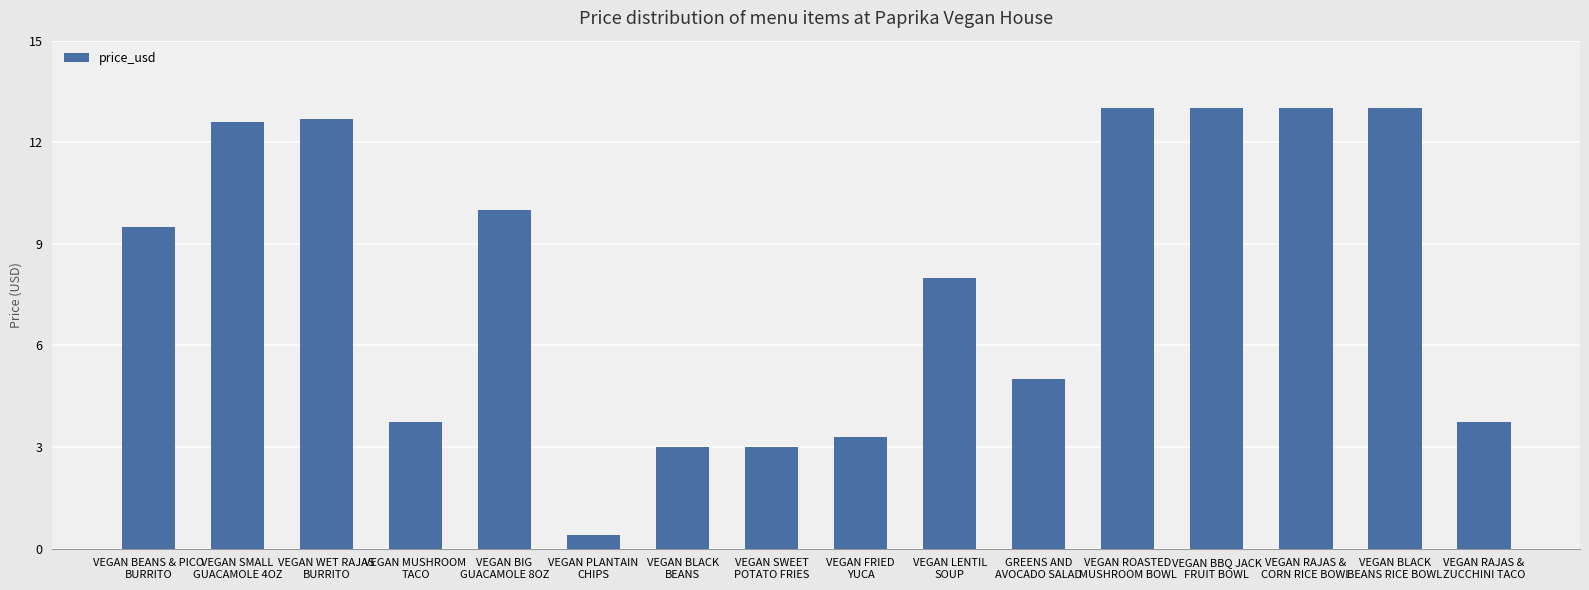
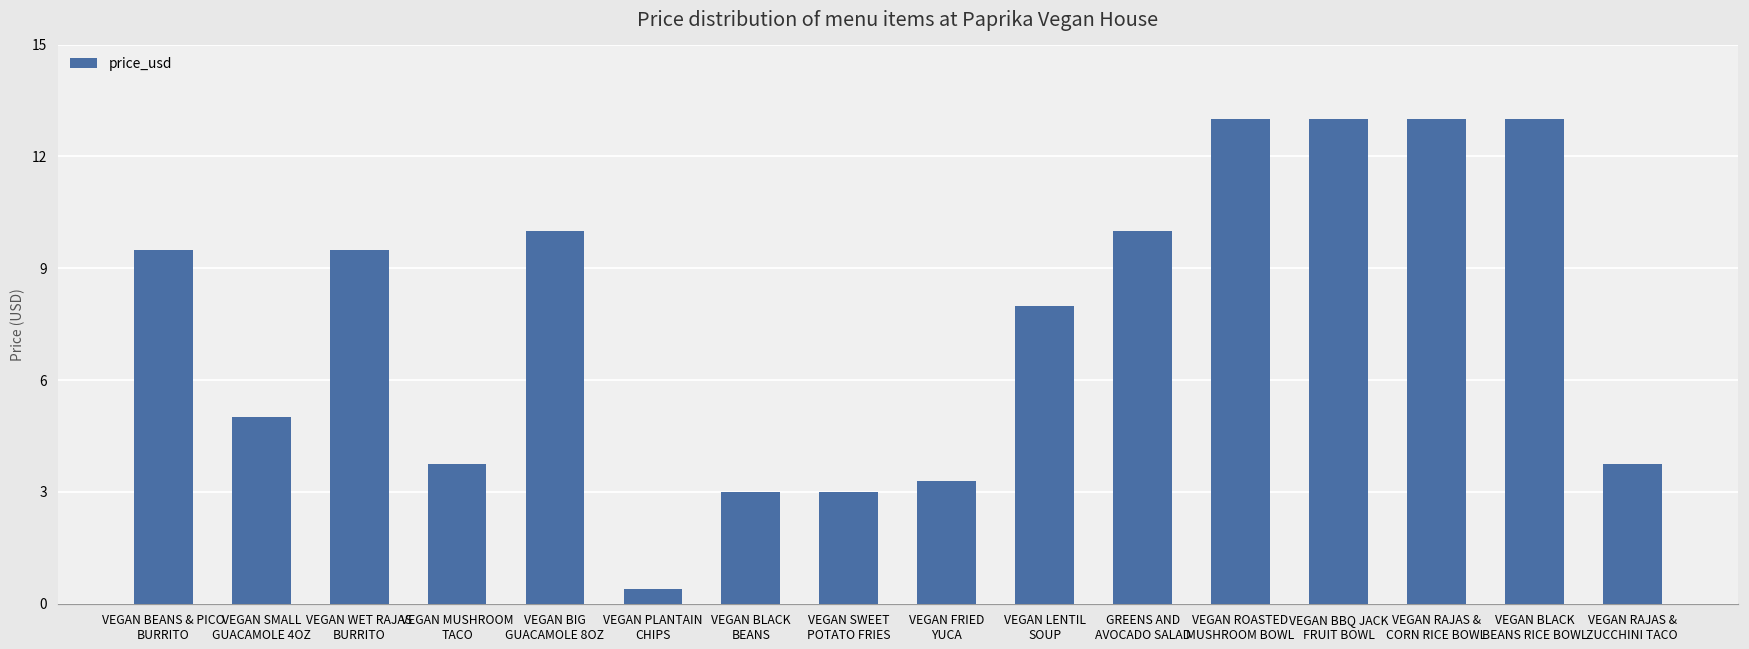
VEGAN SMALL GUACAMOLE 4OZ: 12.6 -> 5.0
VEGAN WET RAJAS BURRITO: 12.7 -> 9.5
GREENS AND AVOCADO SALAD: 5 -> 10
